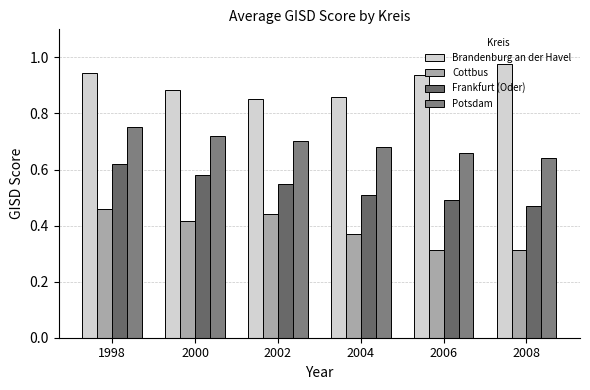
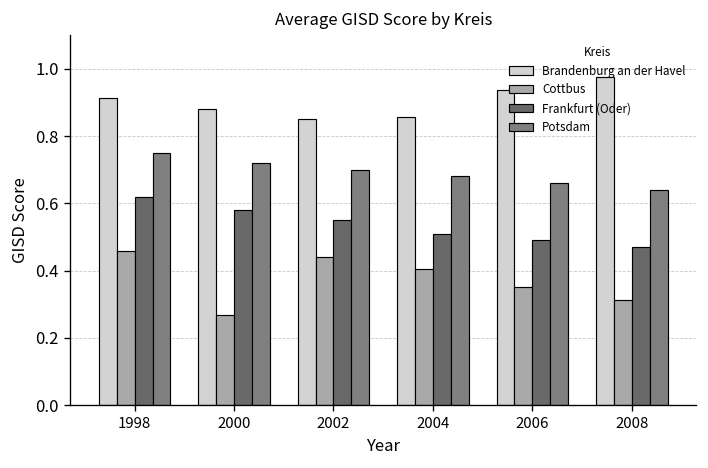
Brandenburg an der Havel, 1998: 0.94 -> 0.91
Cottbus, 2000: 0.42 -> 0.27
Cottbus, 2004: 0.37 -> 0.41
Cottbus, 2006: 0.31 -> 0.35
